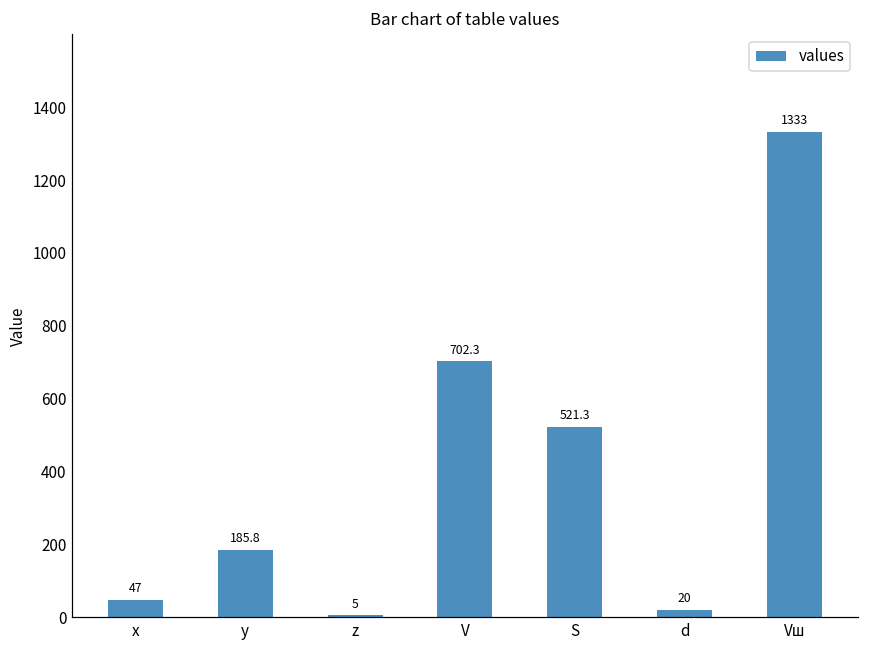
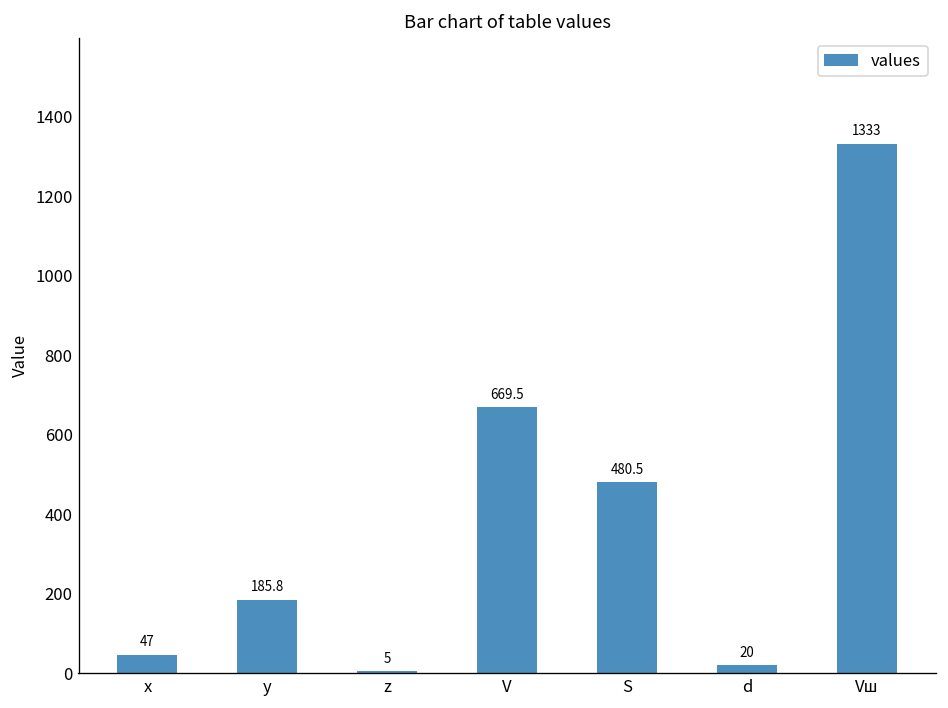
V: 702.3 -> 669.5
S: 521.3 -> 480.5
